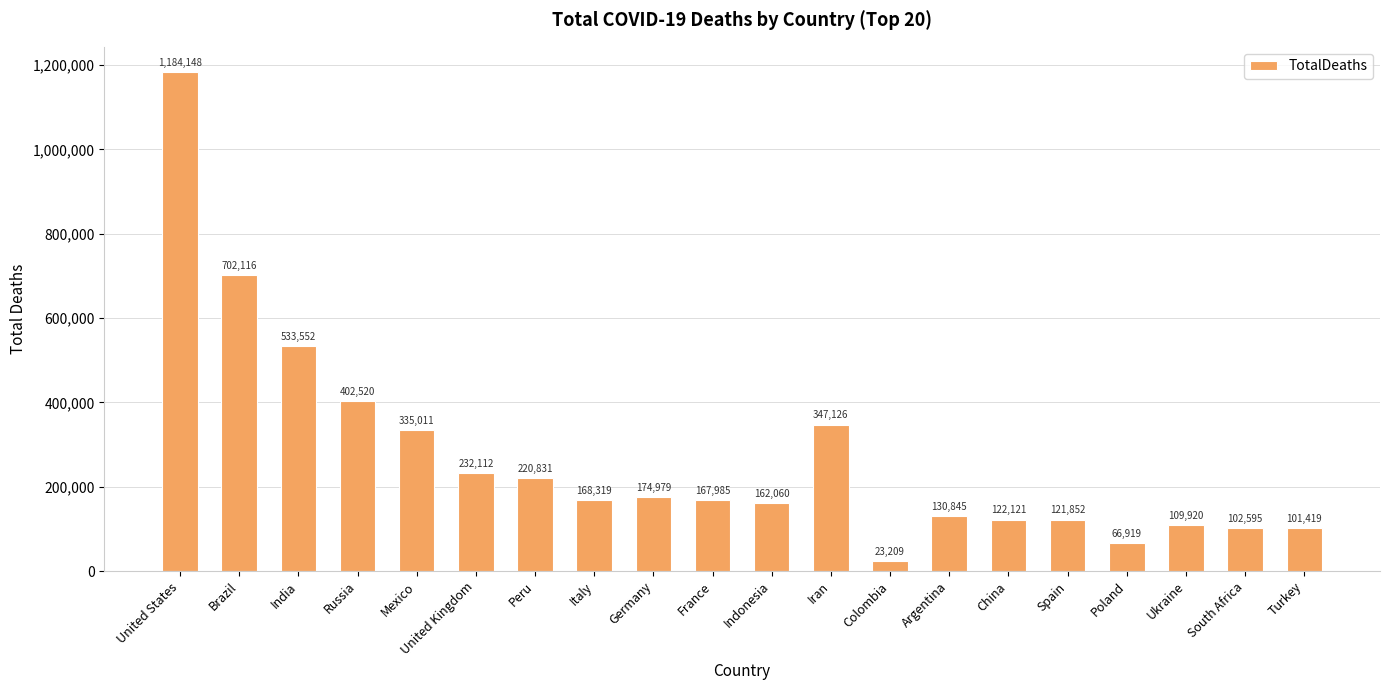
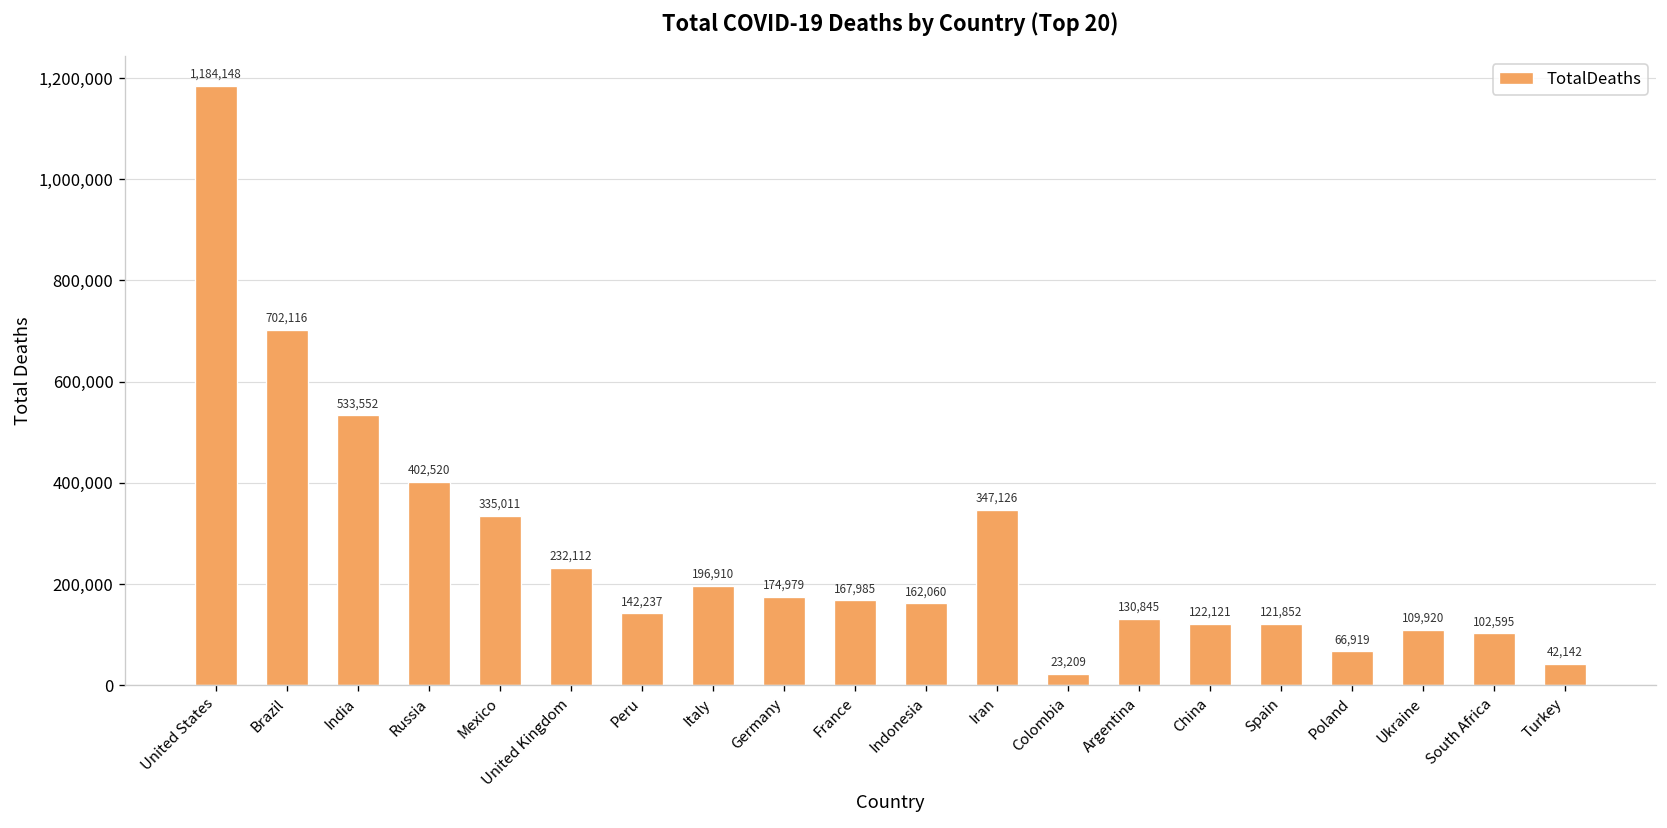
Peru: 220,831 -> 142,237
Italy: 168,319 -> 196,910
Turkey: 101,419 -> 42,142
